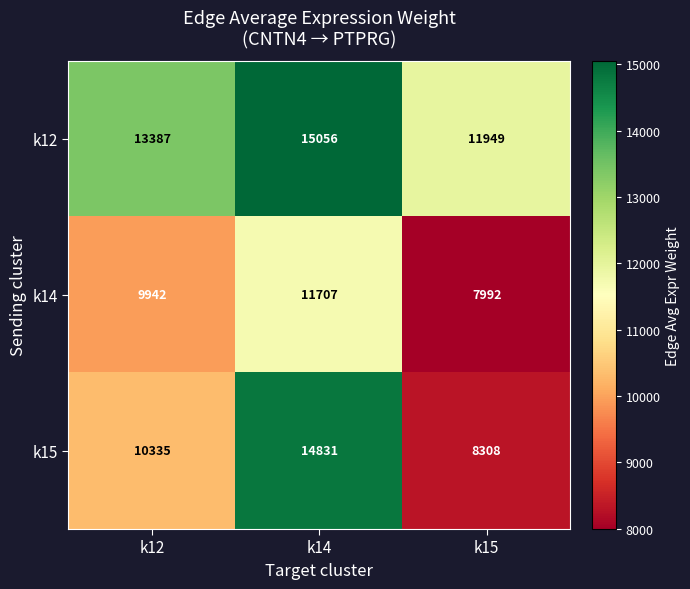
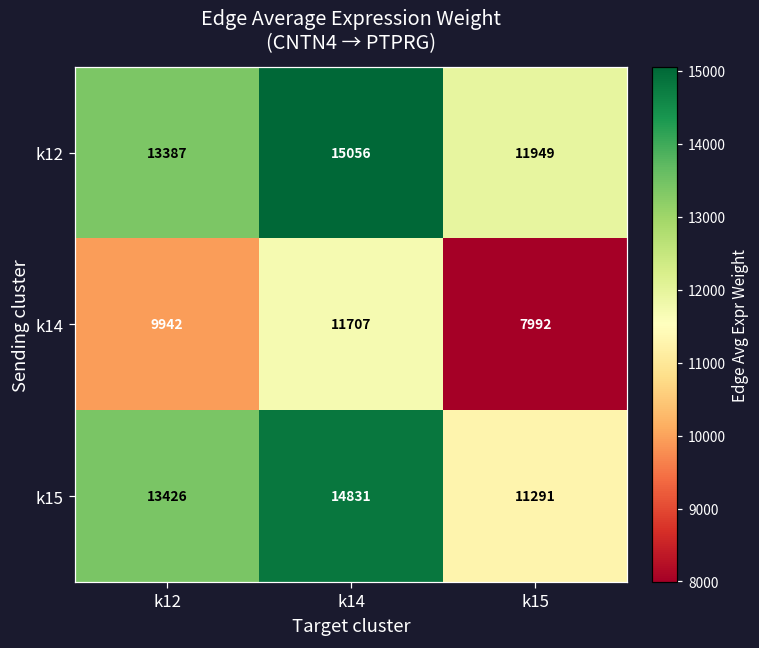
k15, k12: 10335 -> 13426
k15, k15: 8308 -> 11291
